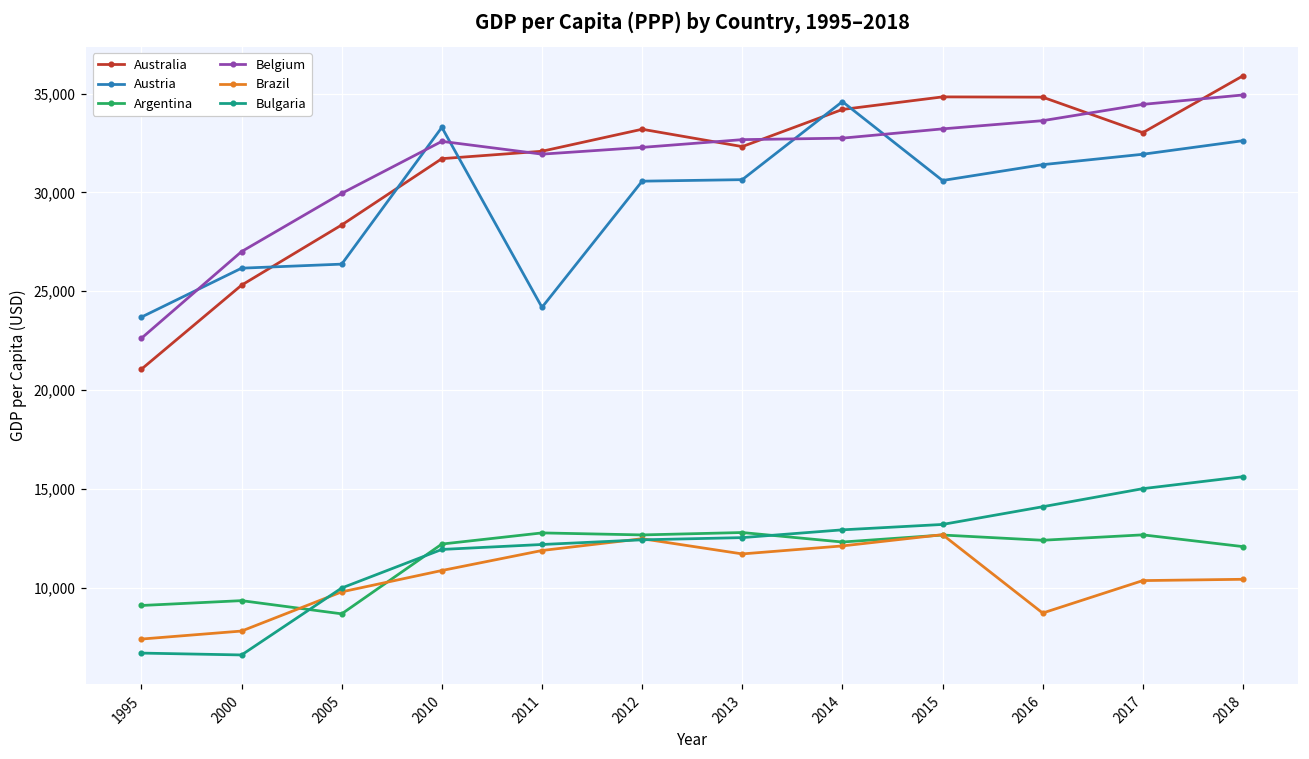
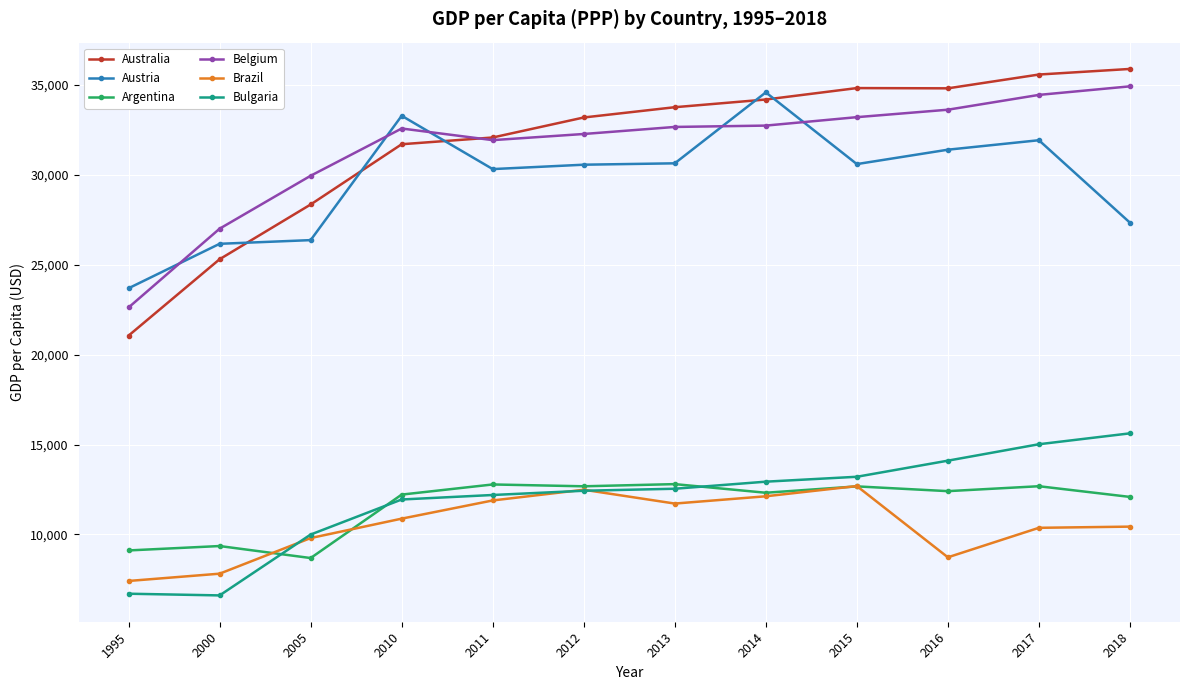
Austria, 2011: 24,200 -> 30,300
Australia, 2013: 32,300 -> 33,800
Australia, 2017: 33,000 -> 35,600
Austria, 2018: 32,600 -> 27,300
